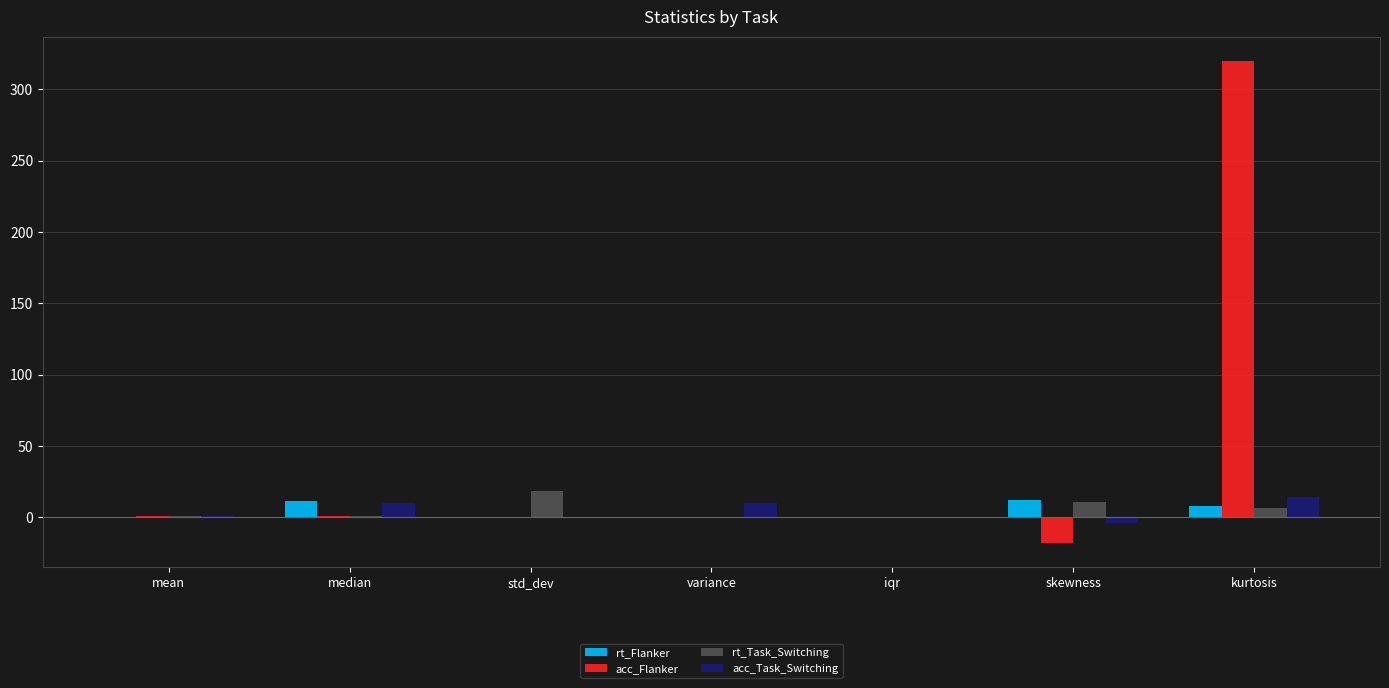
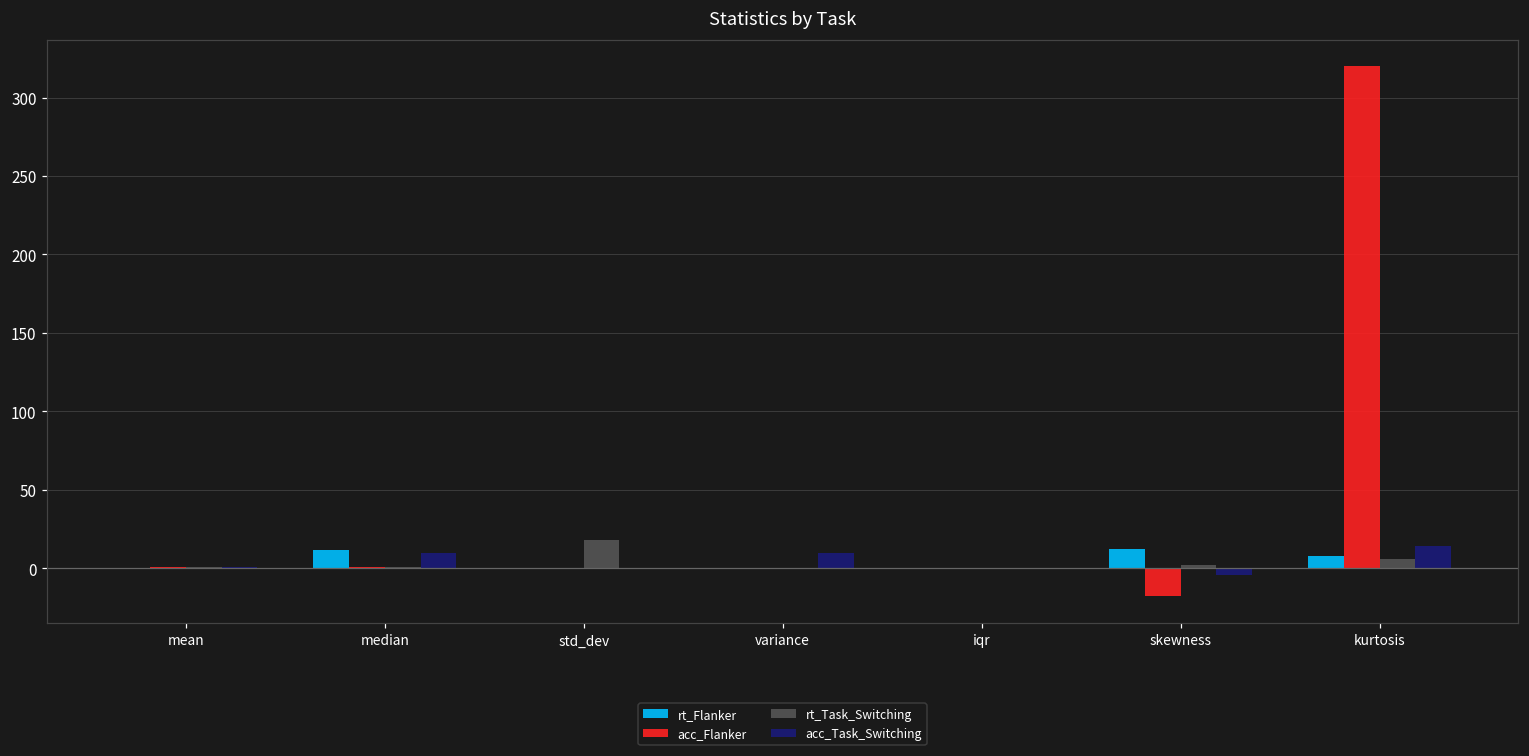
rt_Task_Switching, skewness: 11 -> 2
